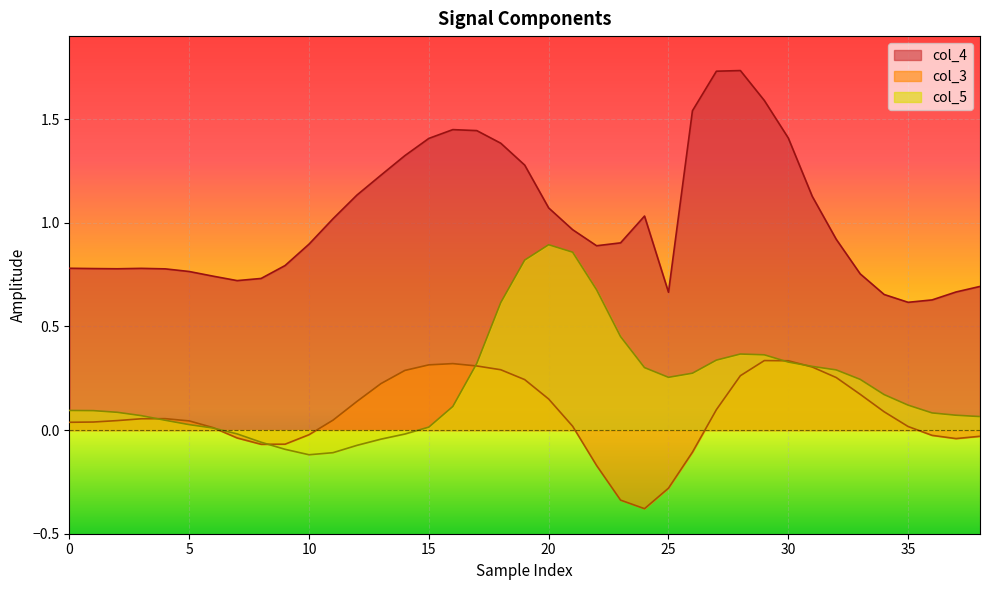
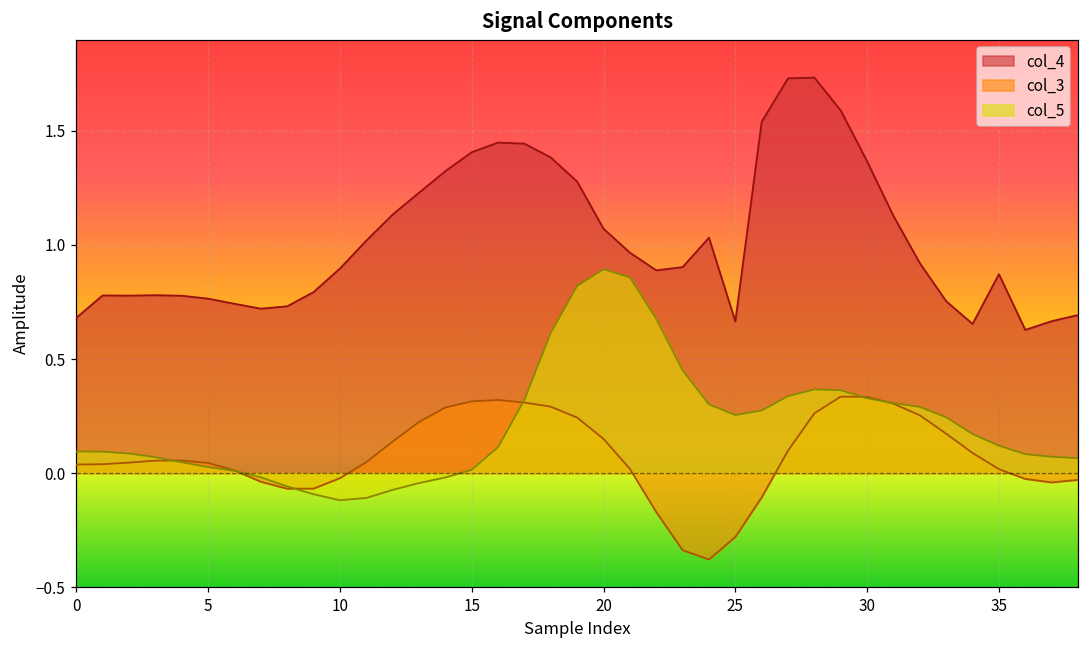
col_4, 0: 0.78 -> 0.68
col_4, 30: 1.41 -> 1.37
col_4, 35: 0.62 -> 0.87
